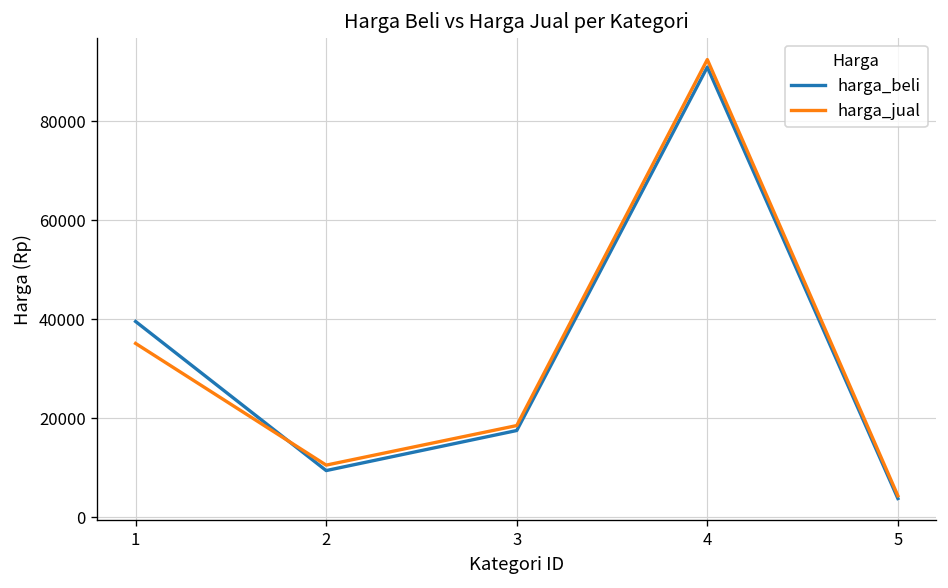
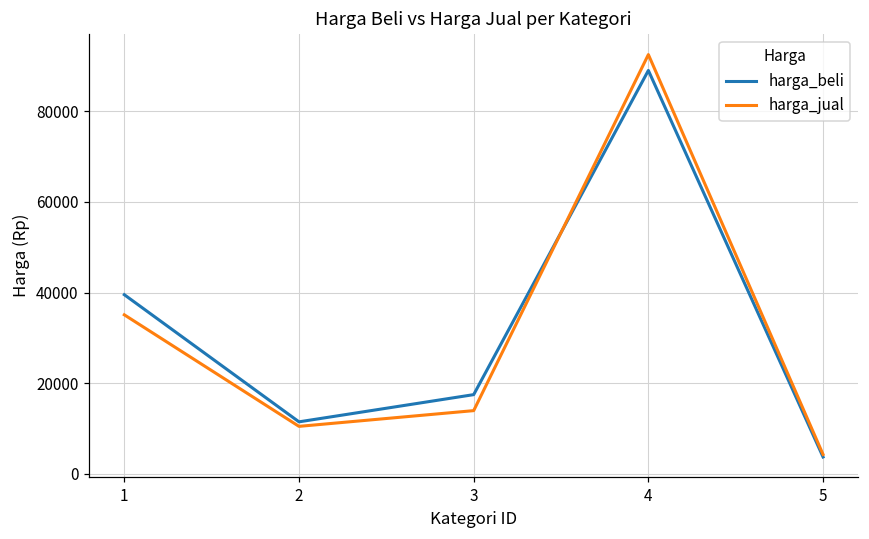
harga_beli, 2: 9000 -> 12000
harga_jual, 3: 19000 -> 14000
harga_beli, 4: 91000 -> 89000
